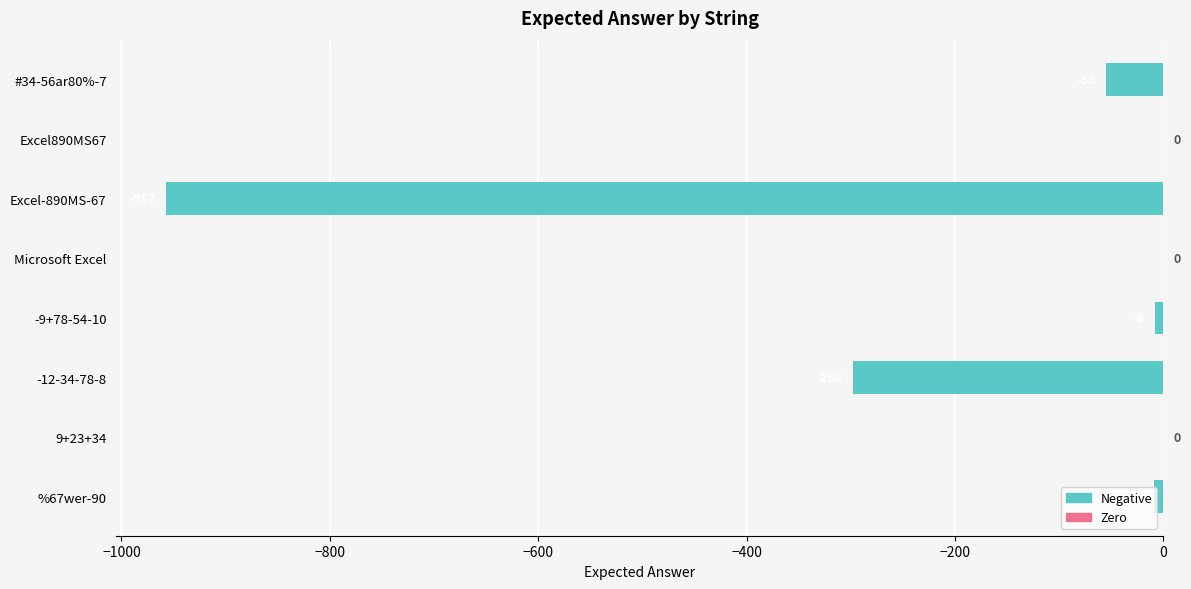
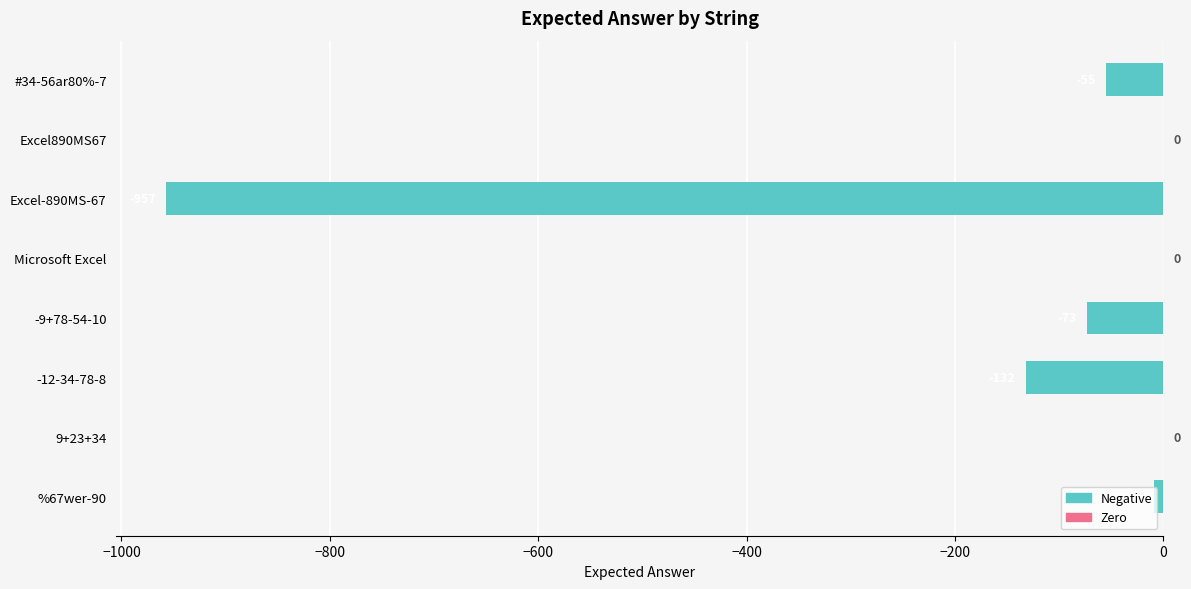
-9+78-54-10: -8 -> -73
-12-34-78-8: -298 -> -132
